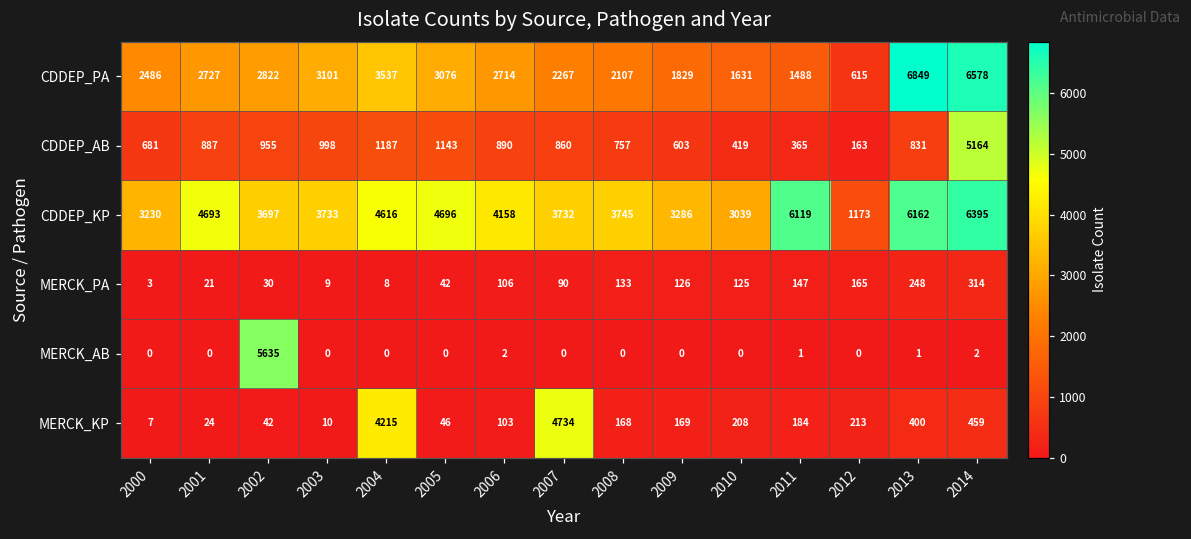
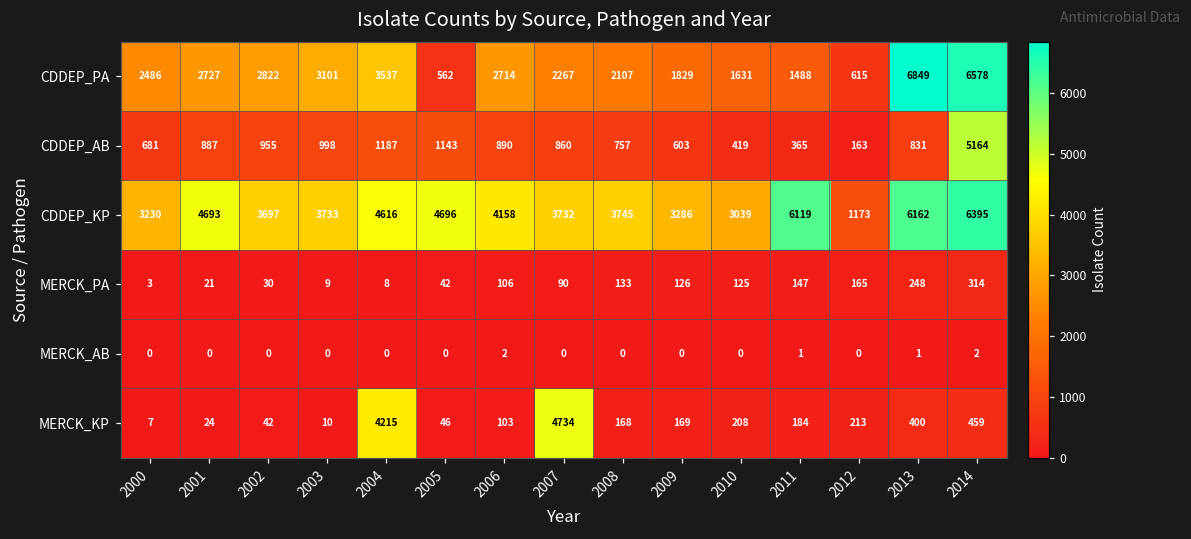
CDDEP_PA, 2005: 3076 -> 562
MERCK_AB, 2002: 5635 -> 0
